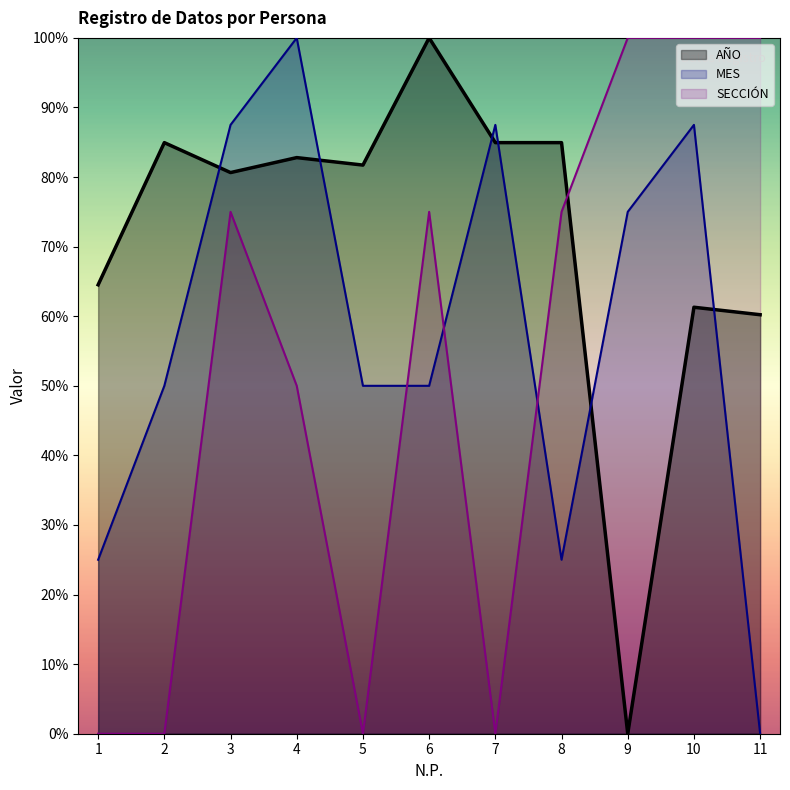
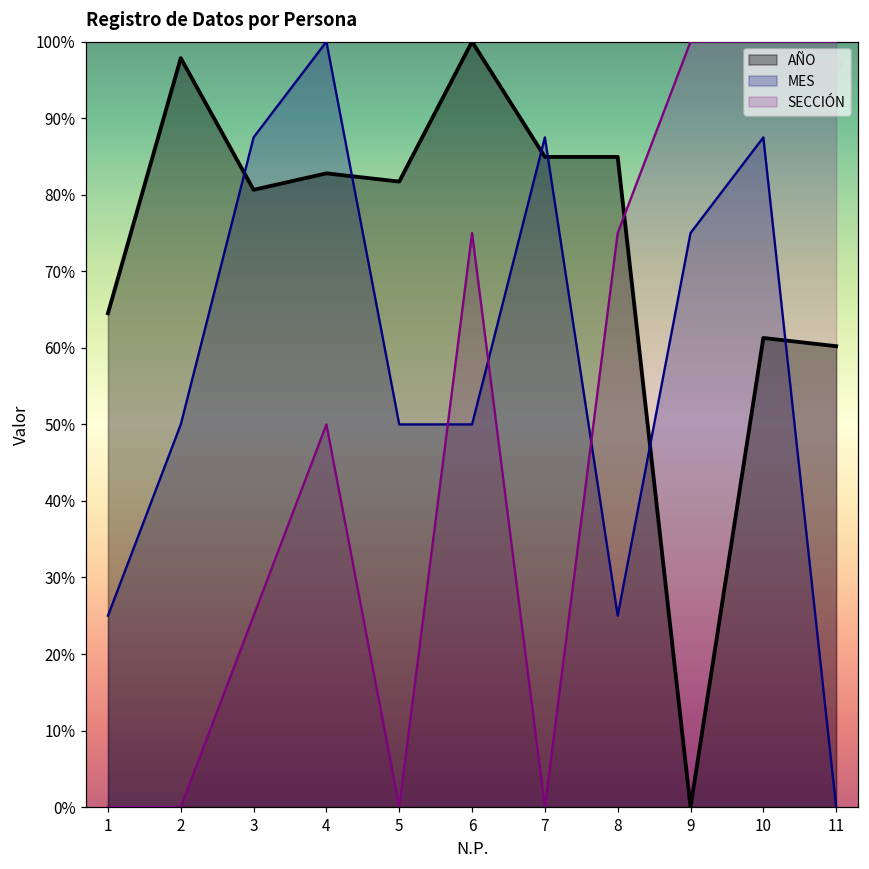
AÑO, 2: 85% -> 98%
SECCIÓN, 3: 75% -> 25%
